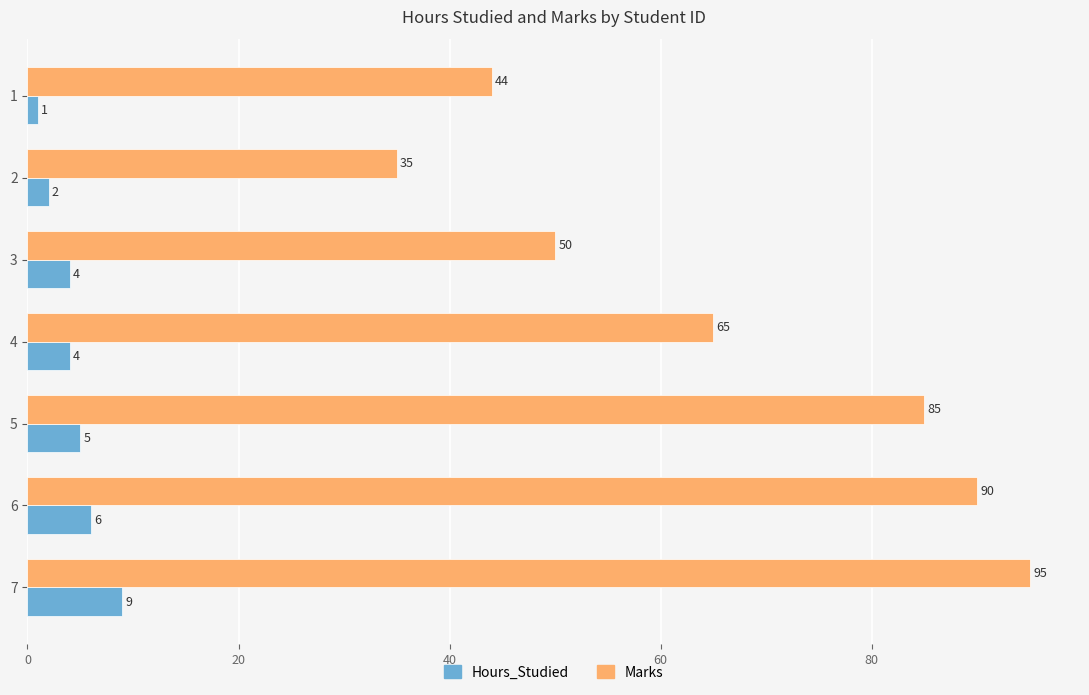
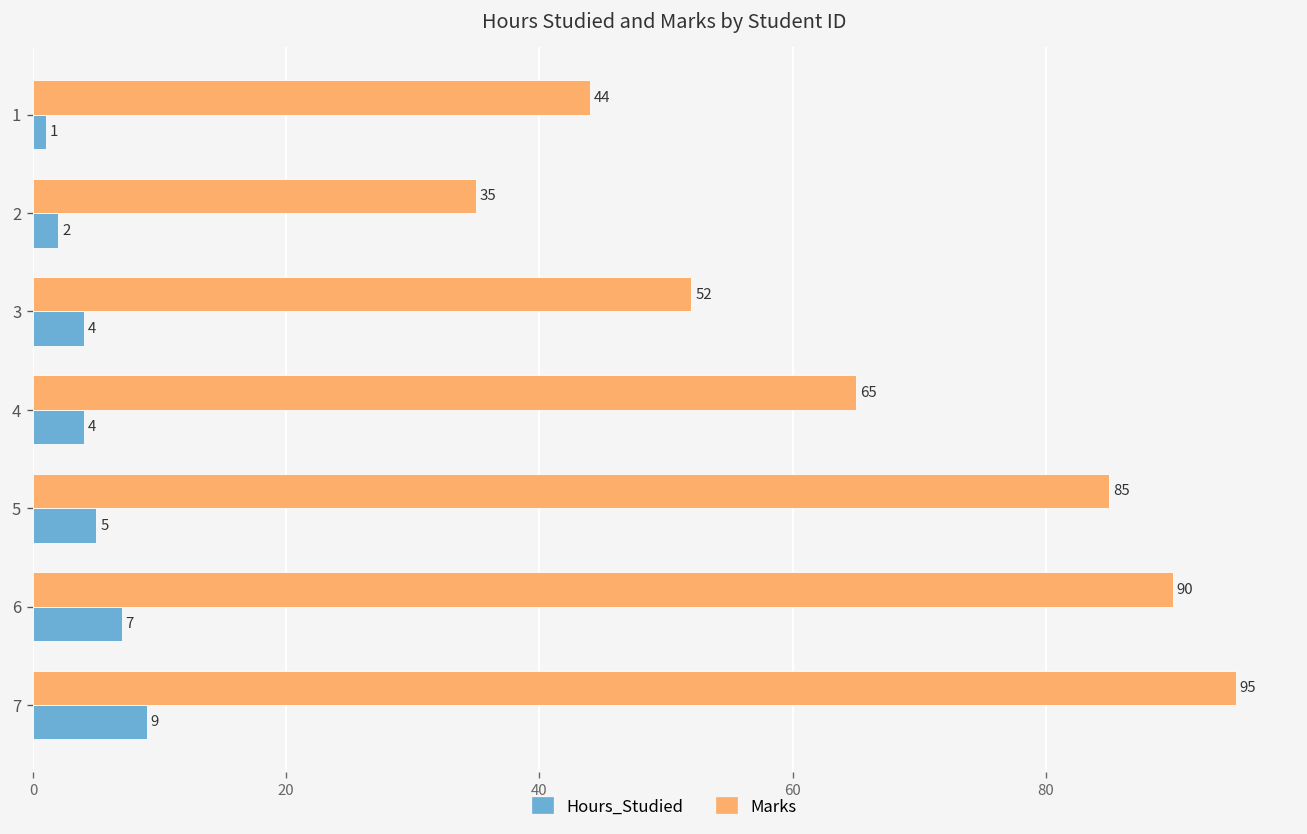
Marks, 3: 50 -> 52
Hours_Studied, 6: 6 -> 7
